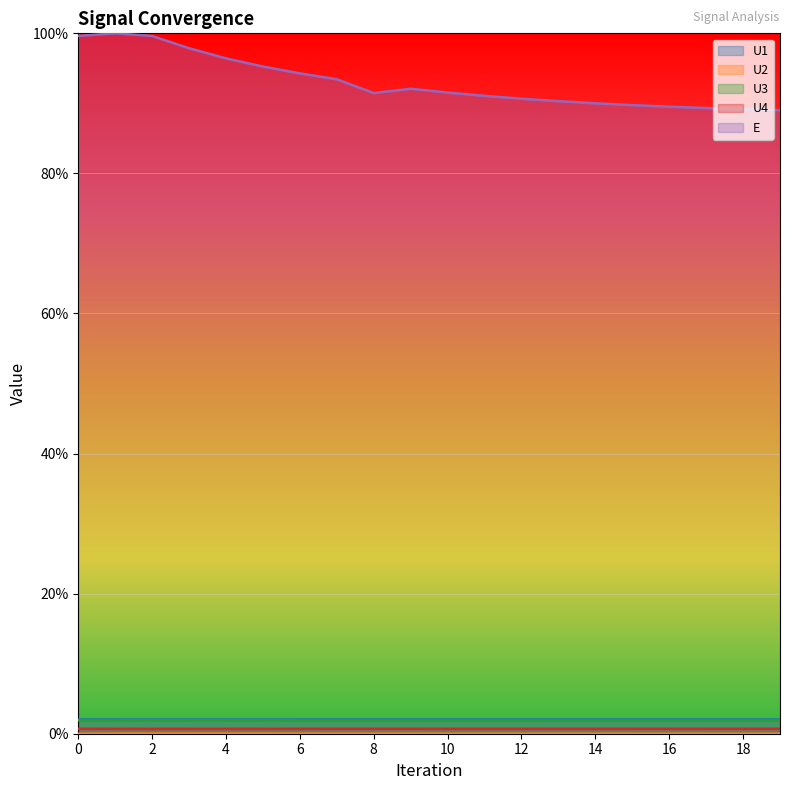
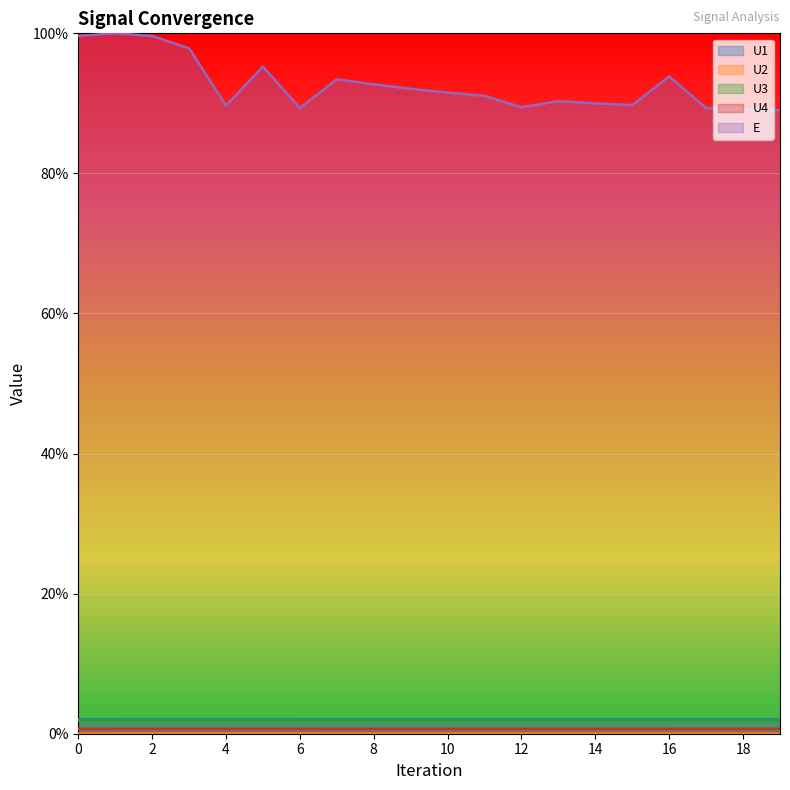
E, 4: 96% -> 90%
E, 6: 94% -> 89%
E, 8: 91% -> 93%
E, 12: 91% -> 89%
E, 16: 90% -> 94%
